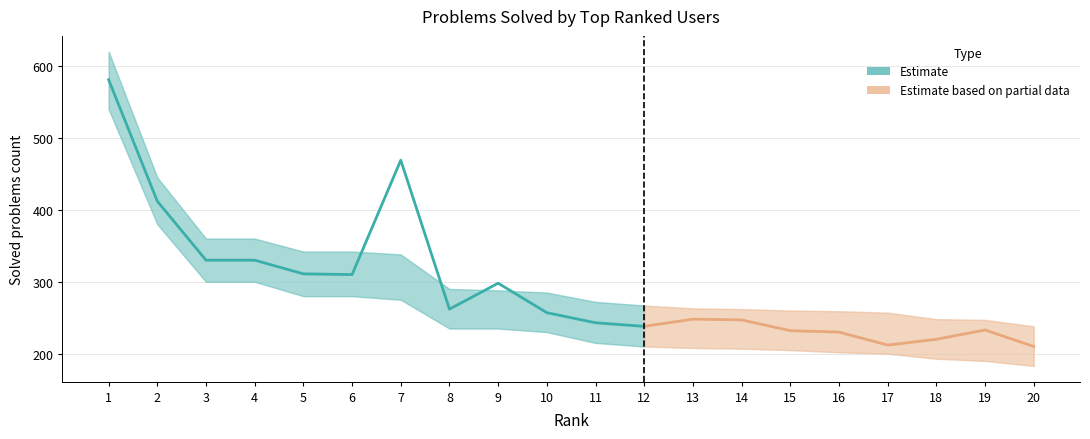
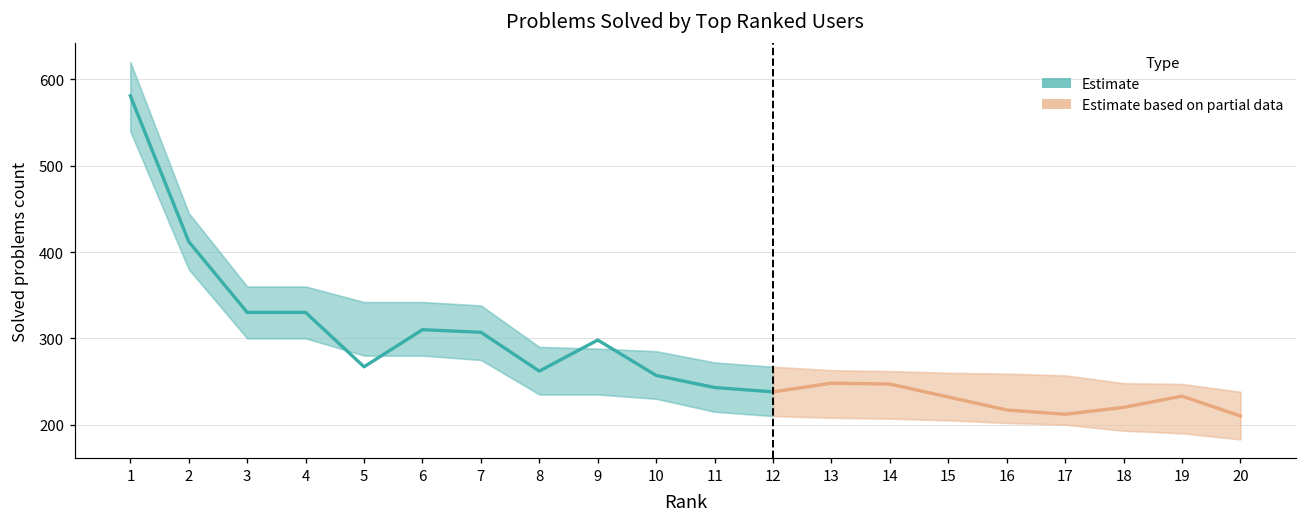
Estimate, 5: 310 -> 270
Estimate, 7: 470 -> 310
Estimate based on partial data, 16: 230 -> 220
